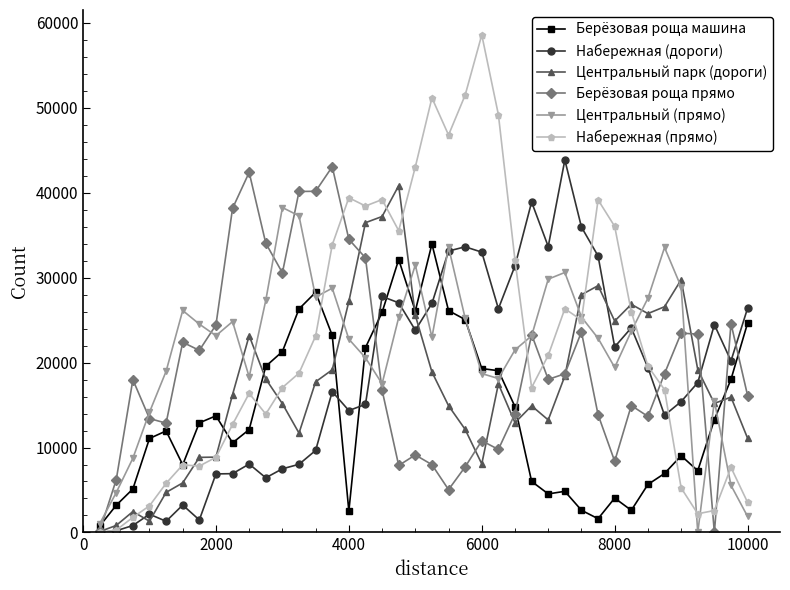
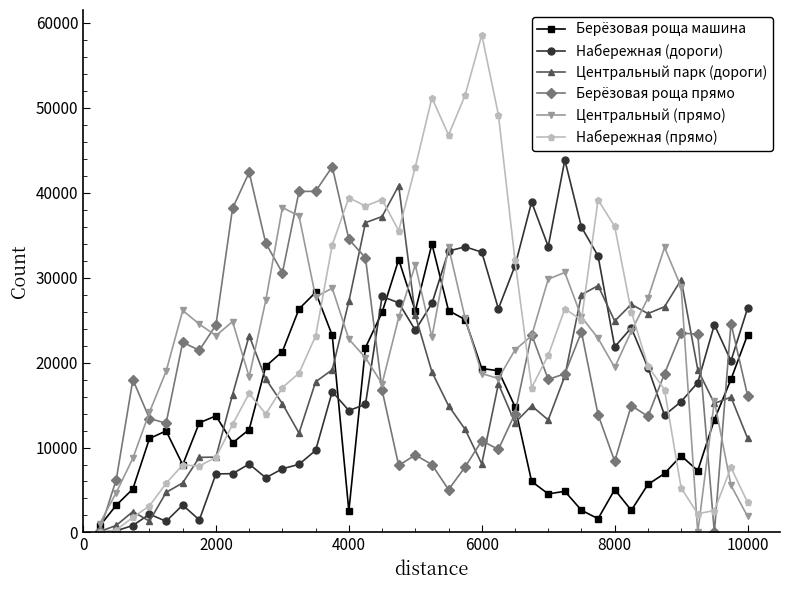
Берёзовая роща машина, 8000: 4000 -> 5000
Берёзовая роща машина, 10000: 25000 -> 23000
